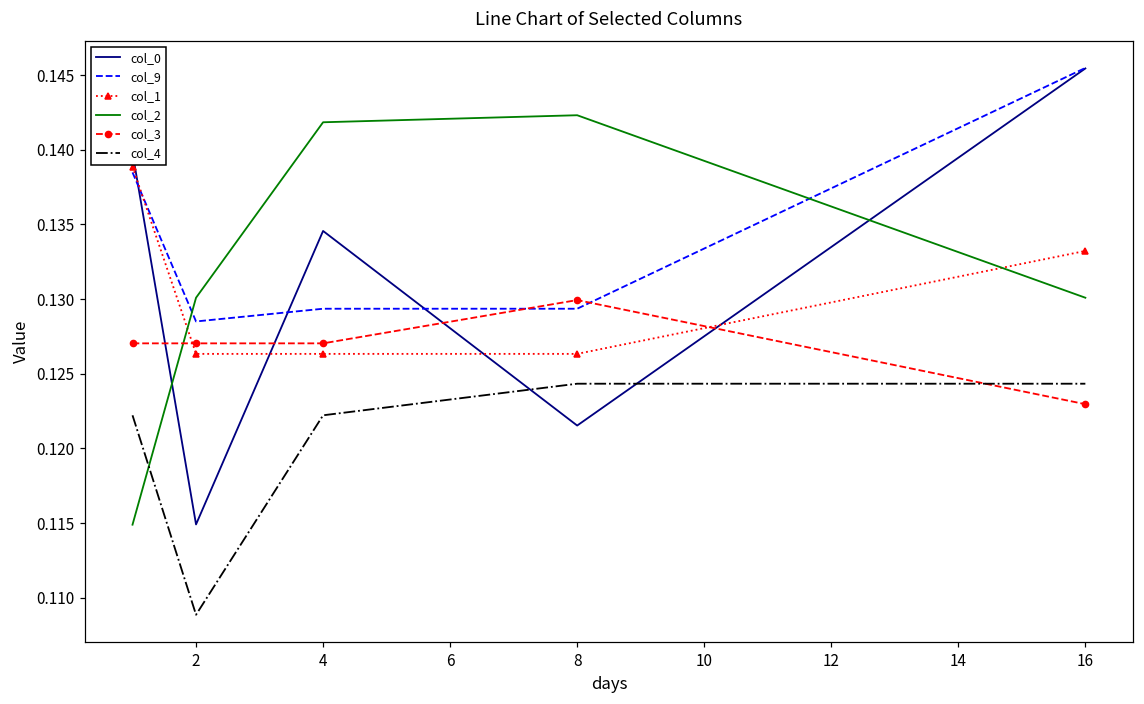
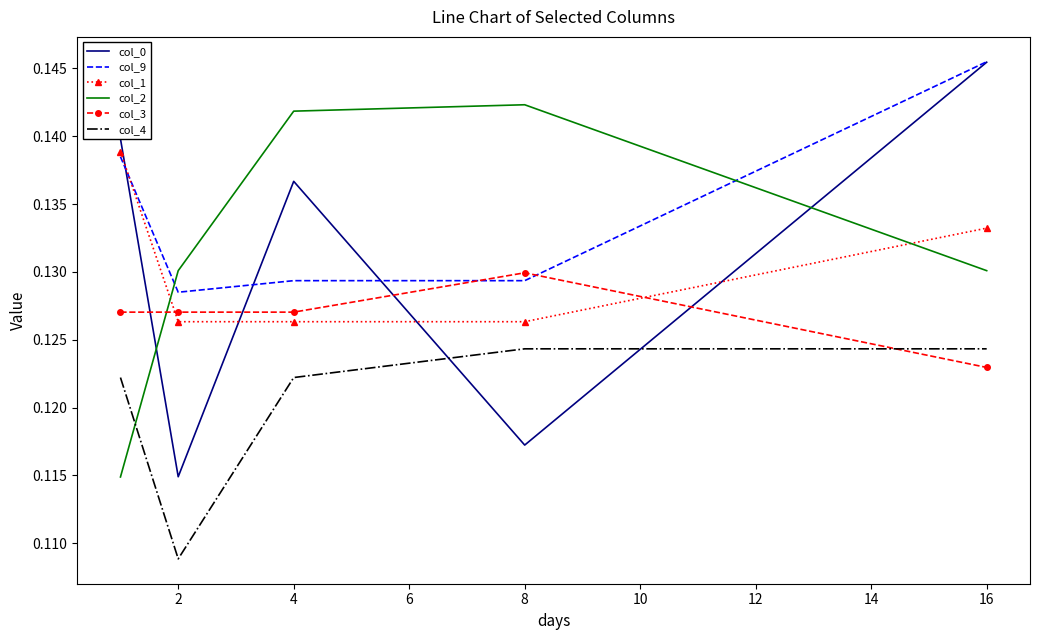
col_0, 4: 0.1346 -> 0.1367
col_0, 8: 0.1215 -> 0.1172
